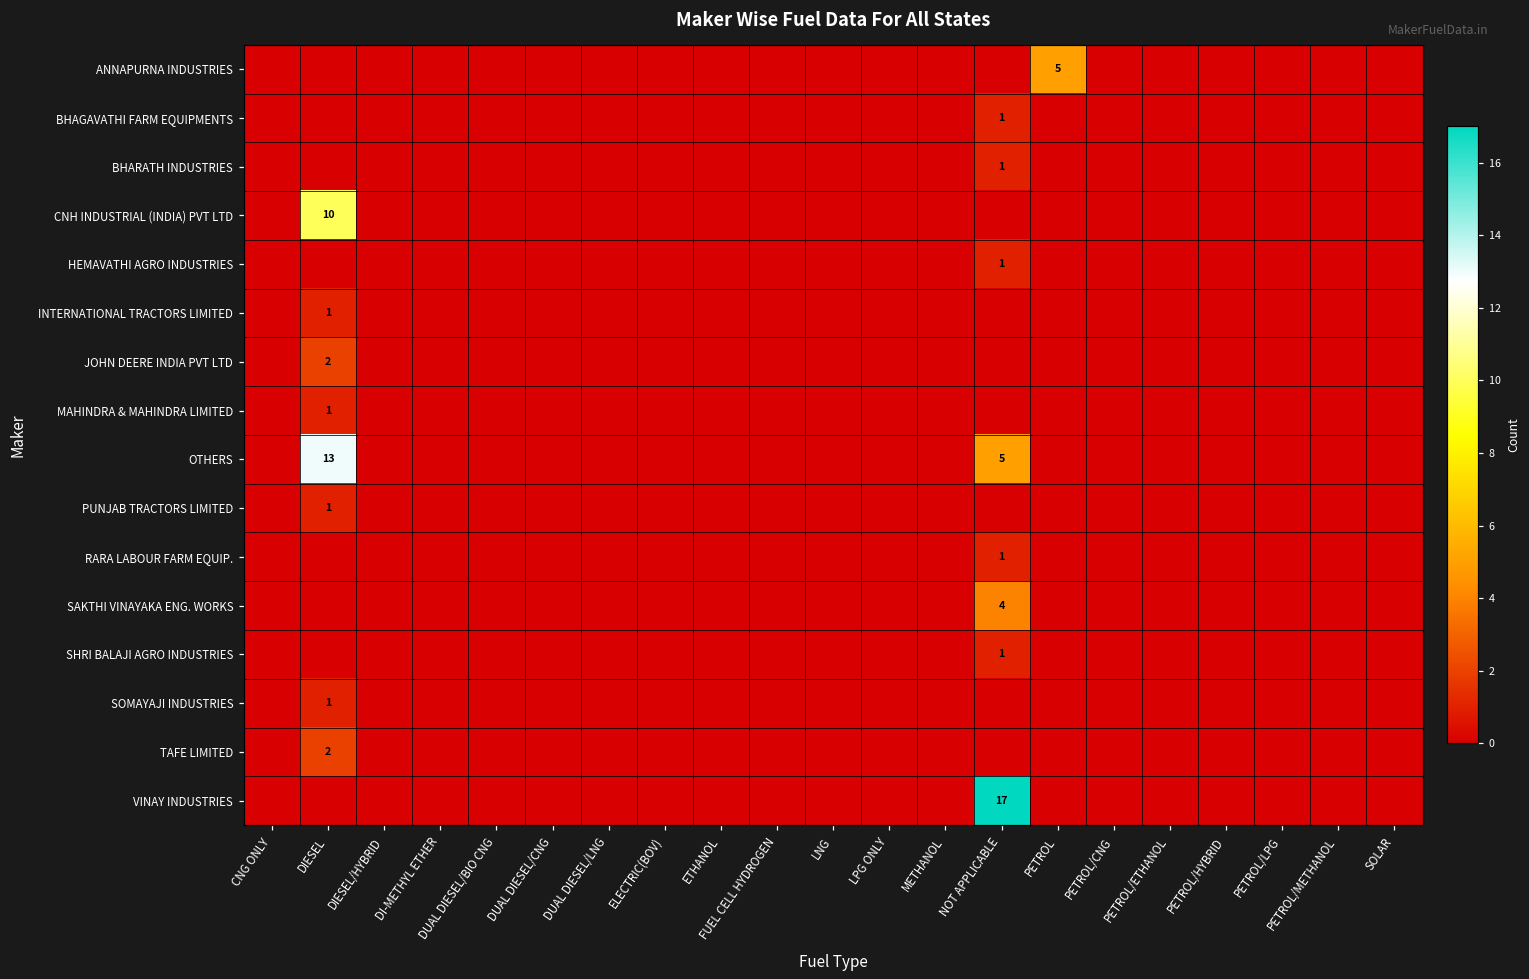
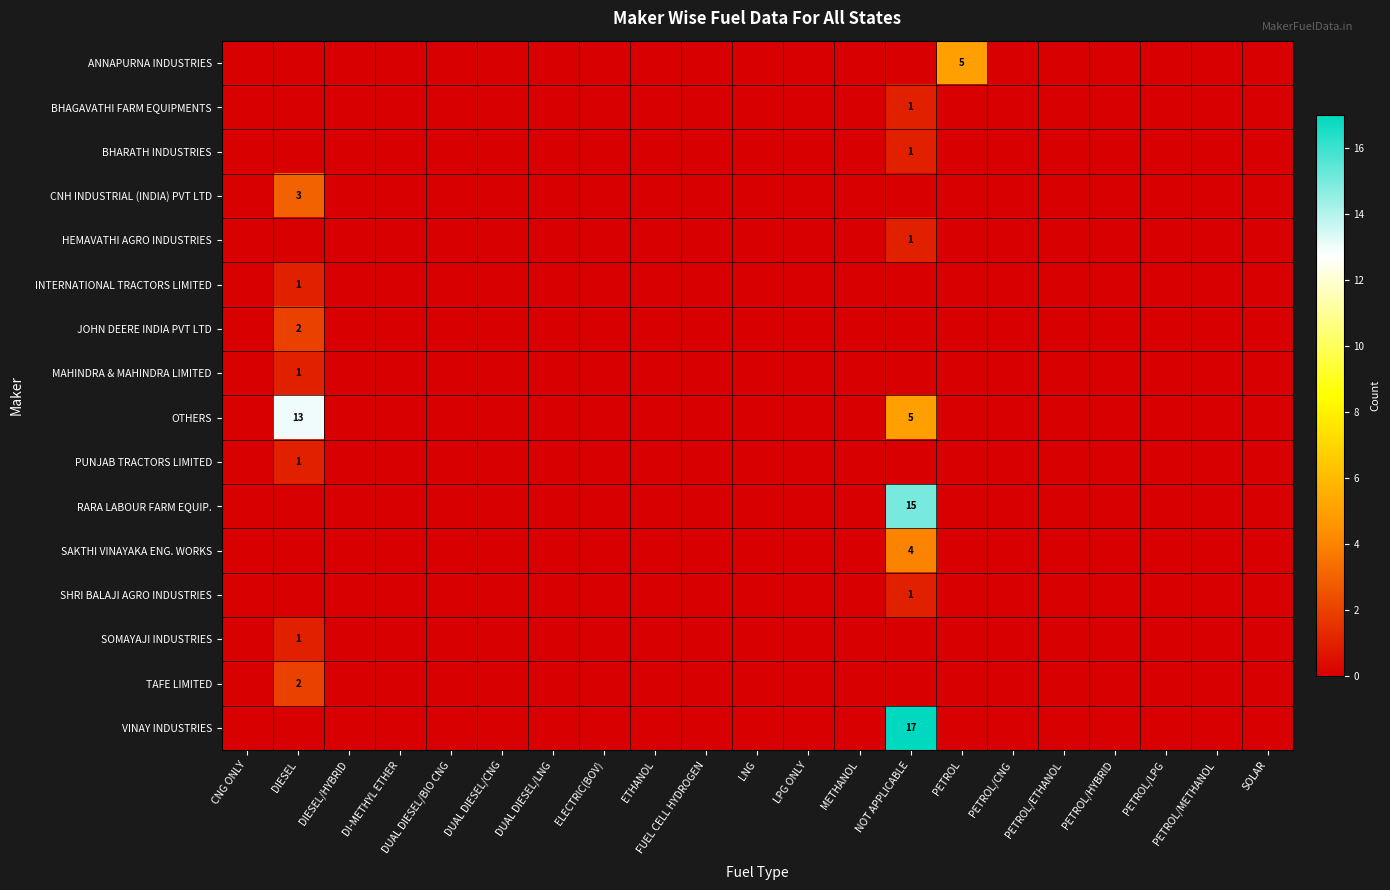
CNH INDUSTRIAL (INDIA) PVT LTD, DIESEL: 10 -> 3
RARA LABOUR FARM EQUIP., NOT APPLICABLE: 1 -> 15
